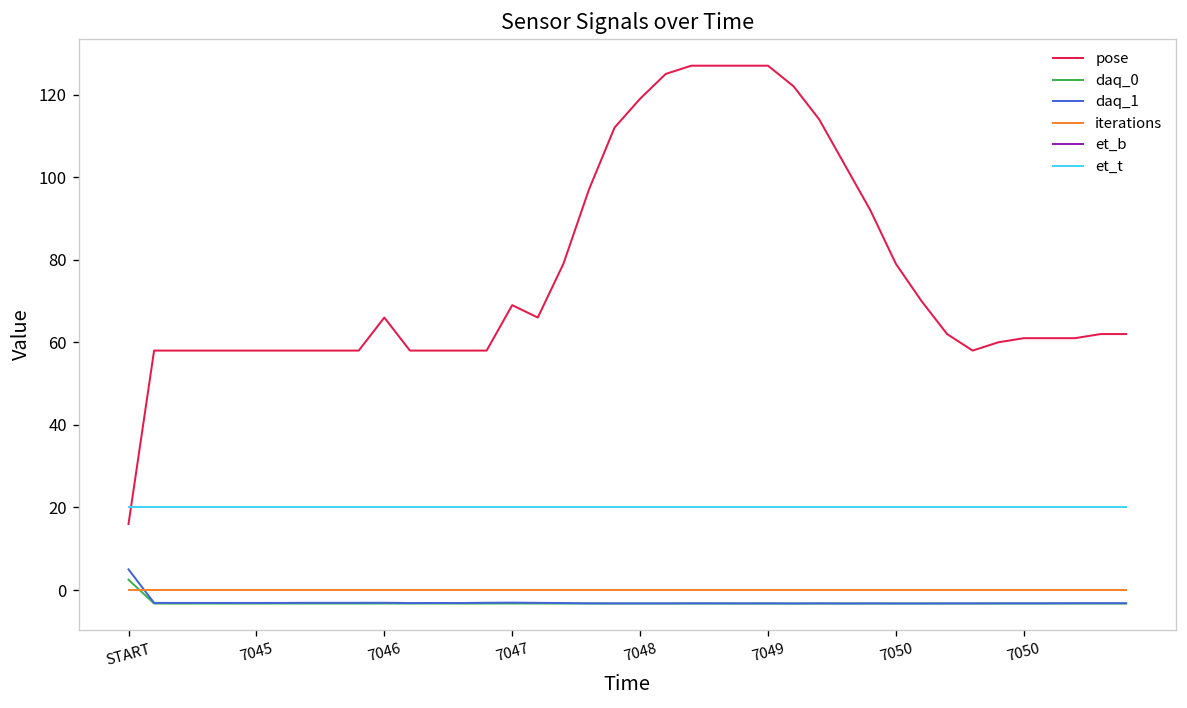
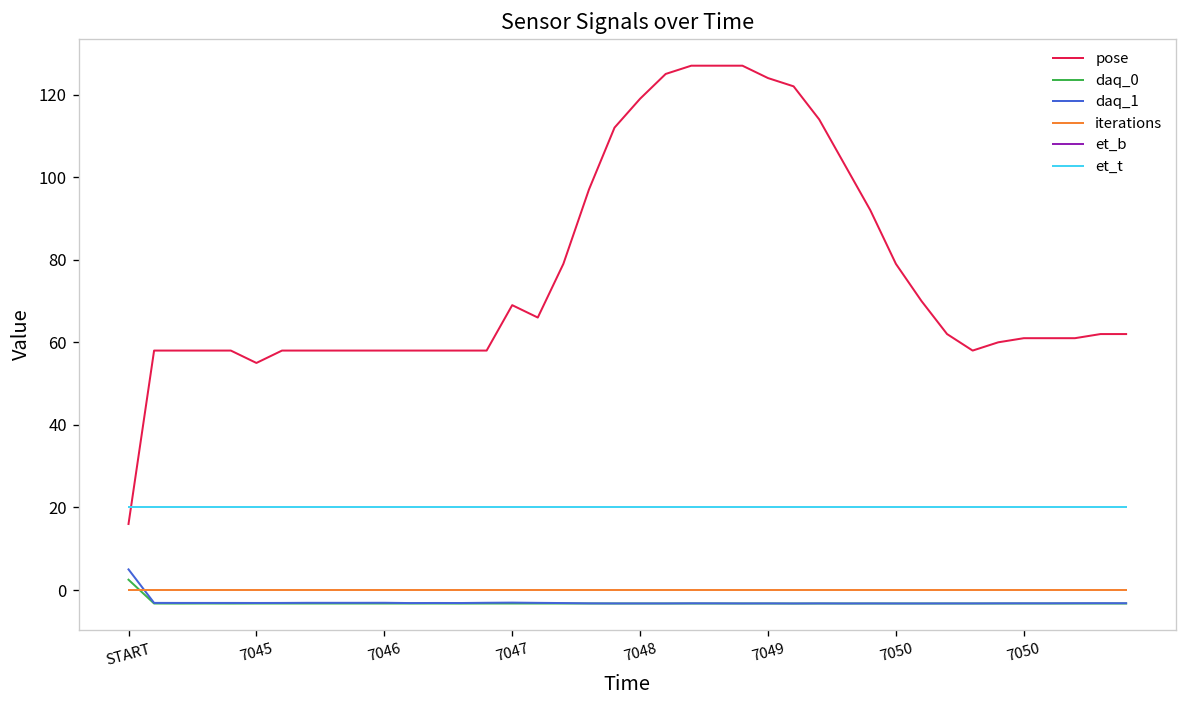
pose, 7045: 58 -> 55
pose, 7046: 66 -> 58
pose, 7049: 127 -> 124
